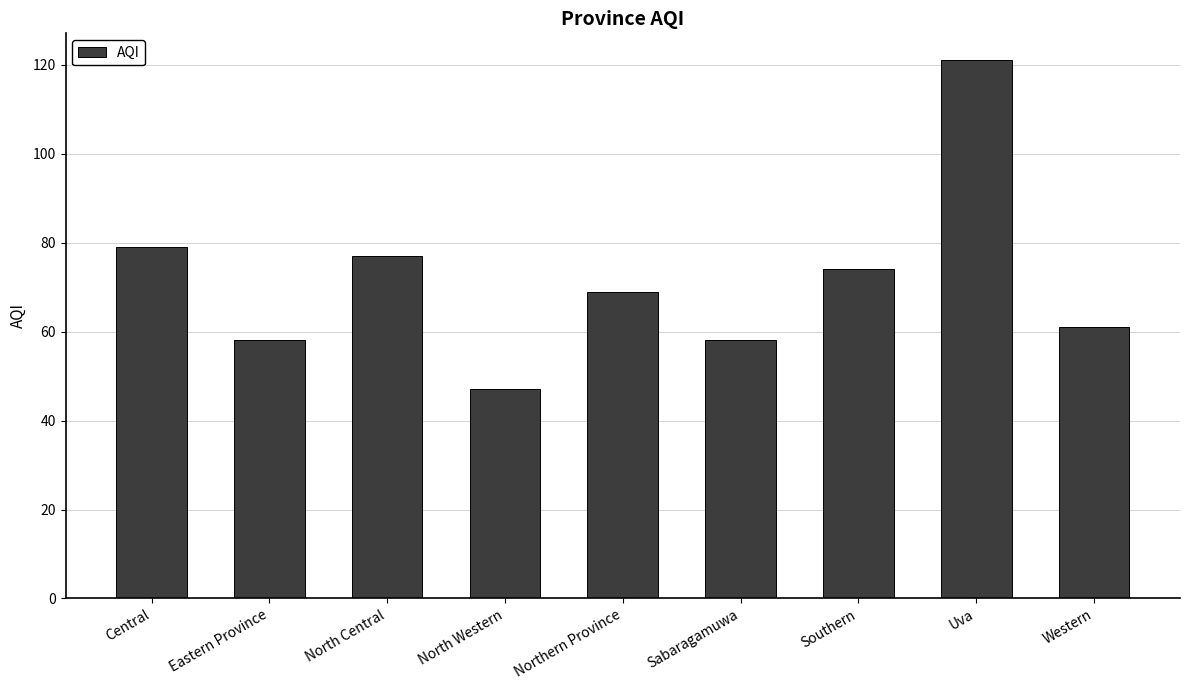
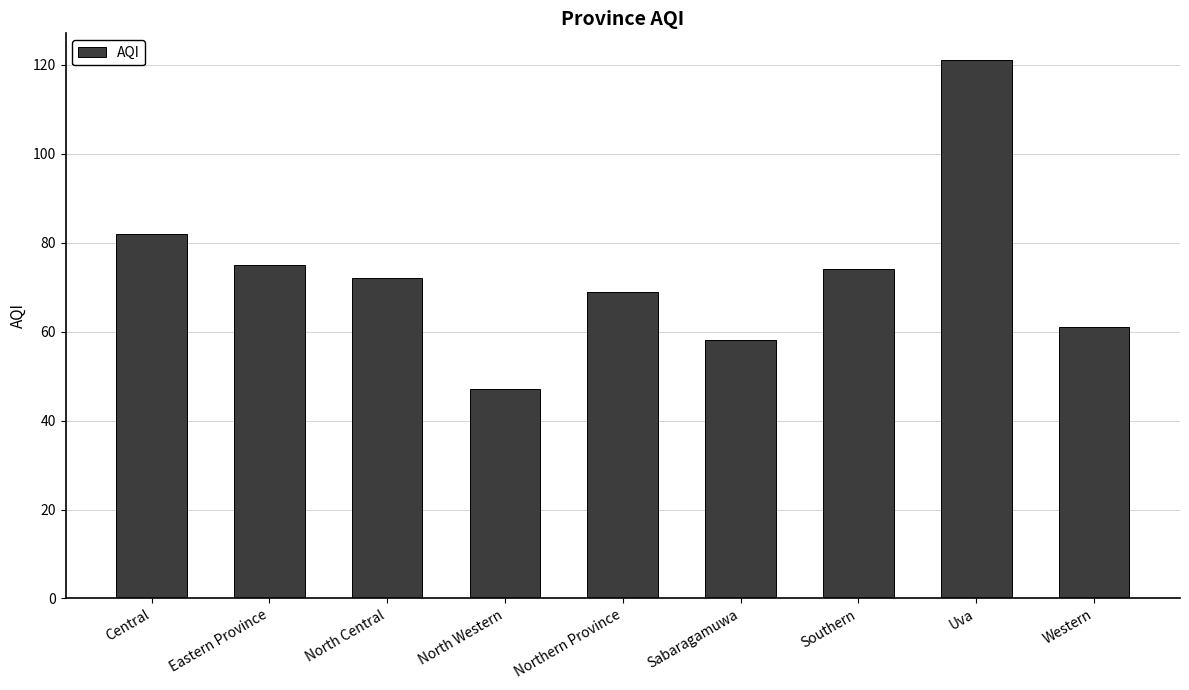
Central: 79 -> 82
Eastern Province: 58 -> 75
North Central: 77 -> 72
